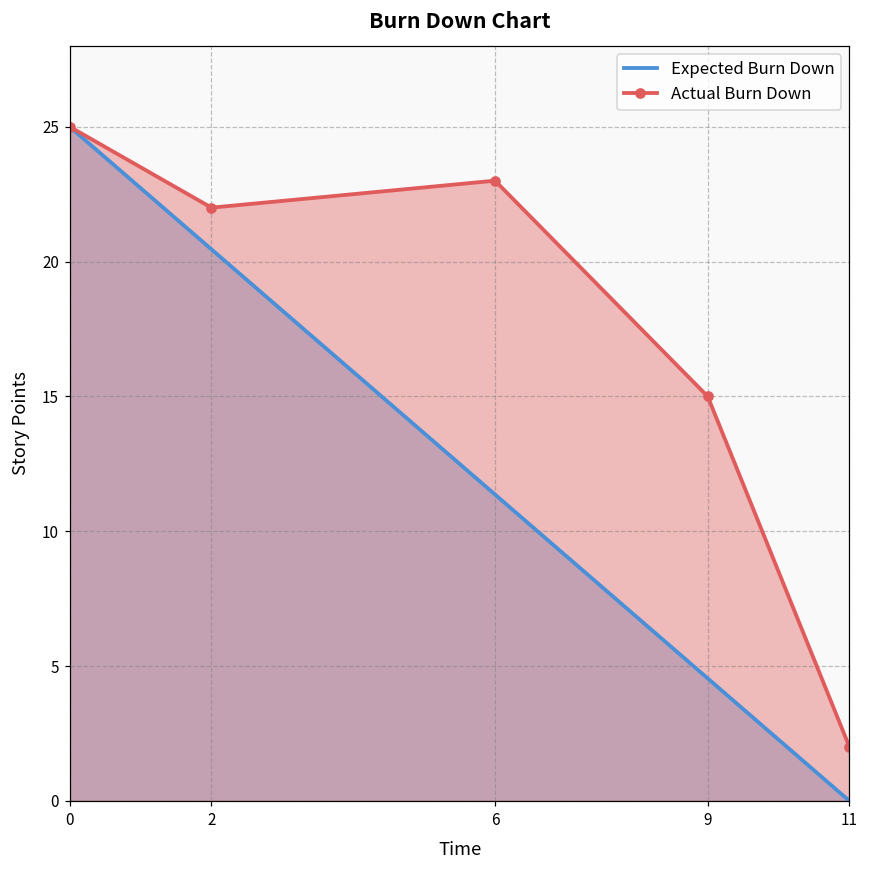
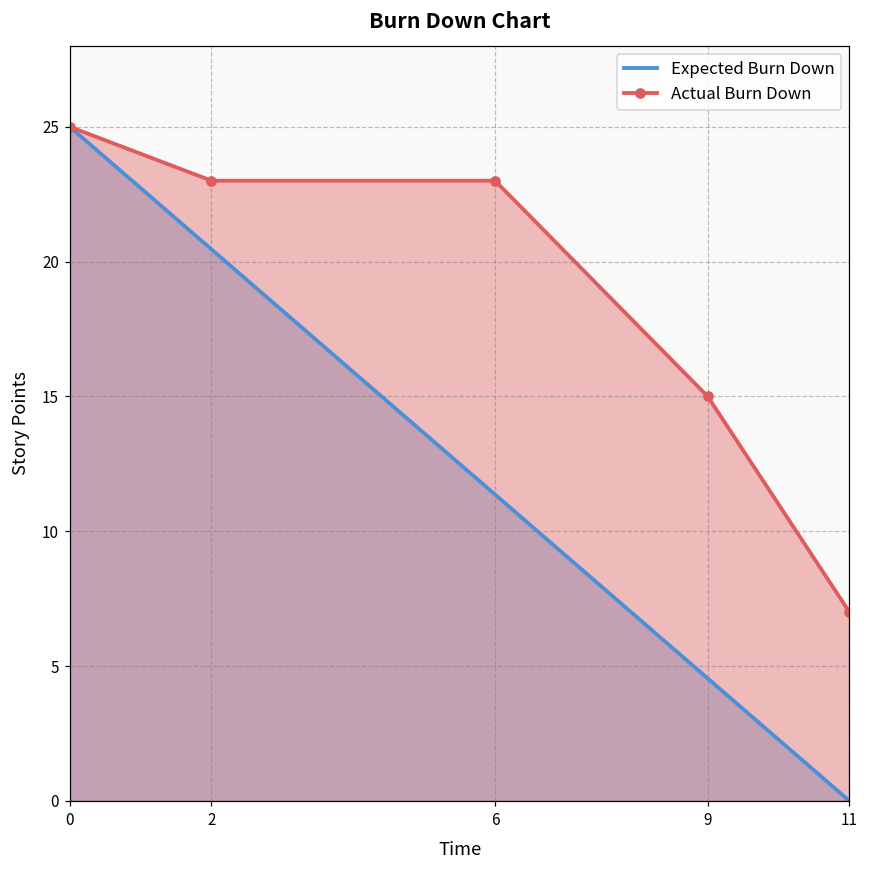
Actual Burn Down, 2: 22 -> 23
Actual Burn Down, 11: 2 -> 7
